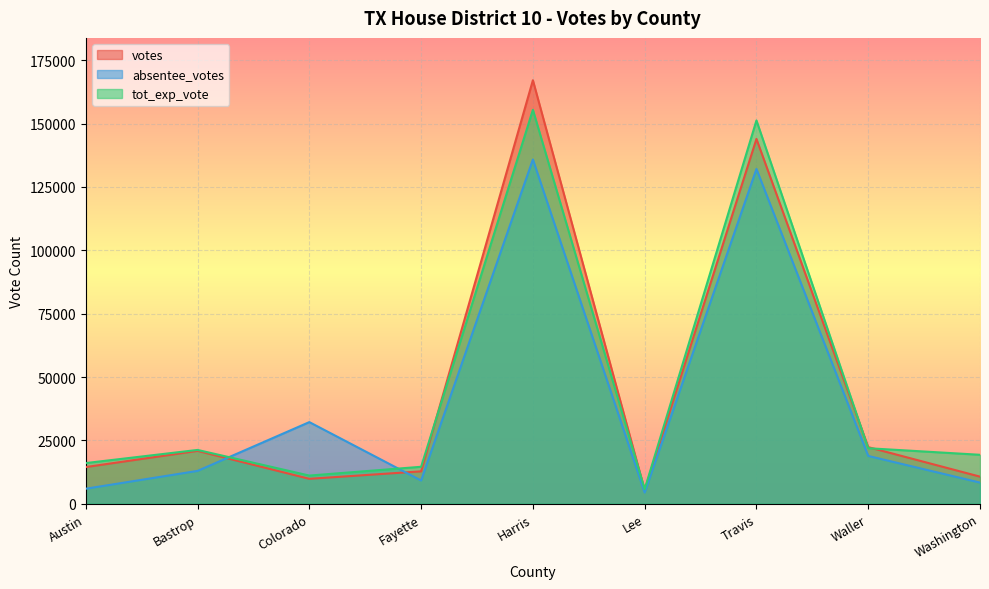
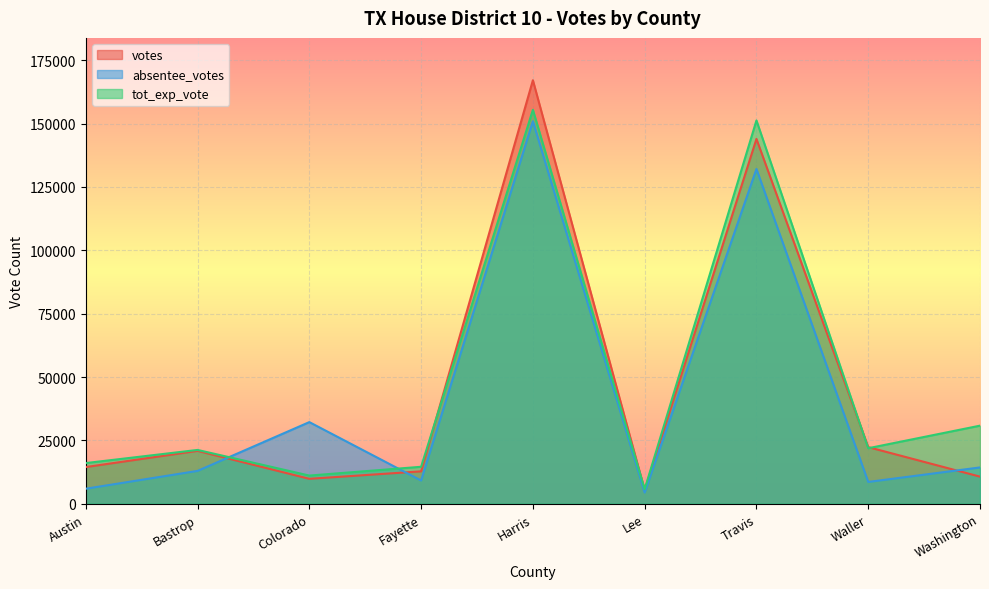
absentee_votes, Harris: 136000 -> 151000
absentee_votes, Waller: 19000 -> 9000
absentee_votes, Washington: 8000 -> 14000
tot_exp_vote, Washington: 19000 -> 31000
